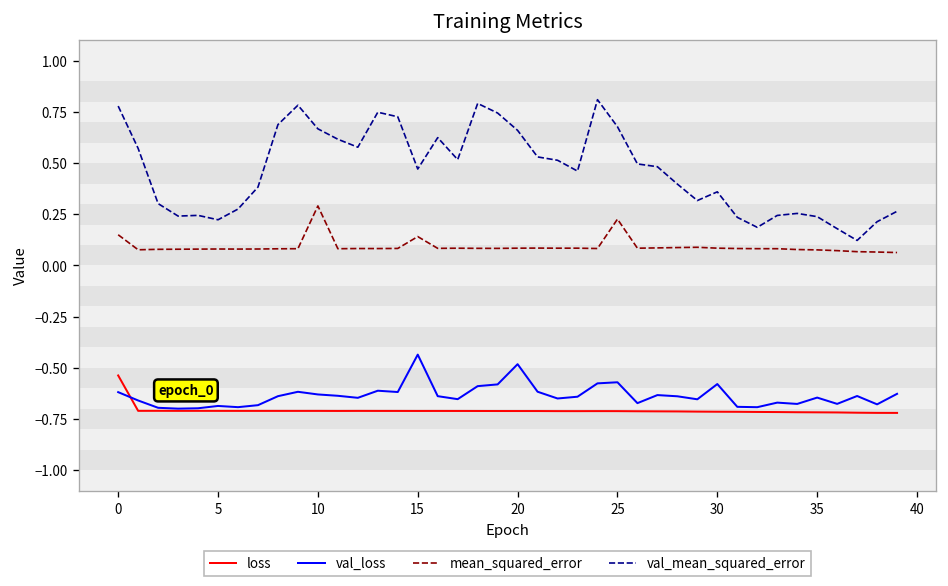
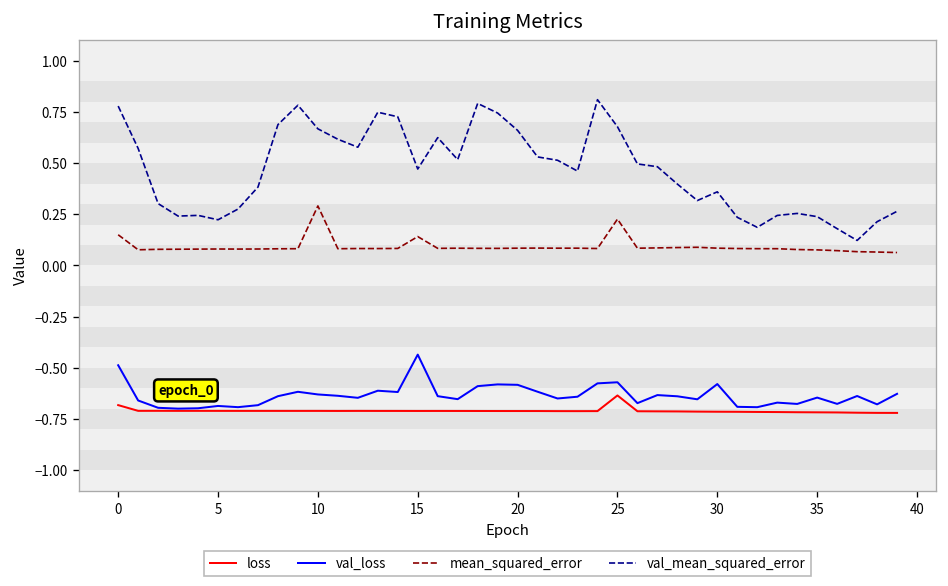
loss, 0: -0.54 -> -0.68
val_loss, 0: -0.62 -> -0.49
val_loss, 20: -0.48 -> -0.58
loss, 25: -0.71 -> -0.63
